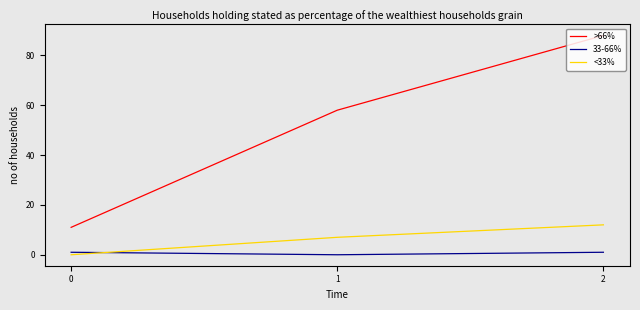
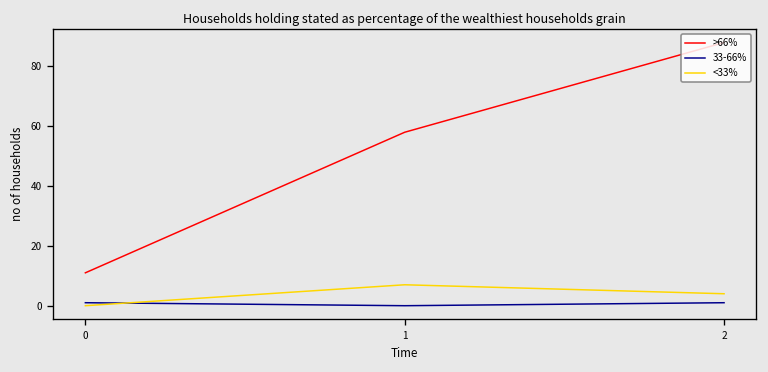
<33%, 2: 12 -> 4
